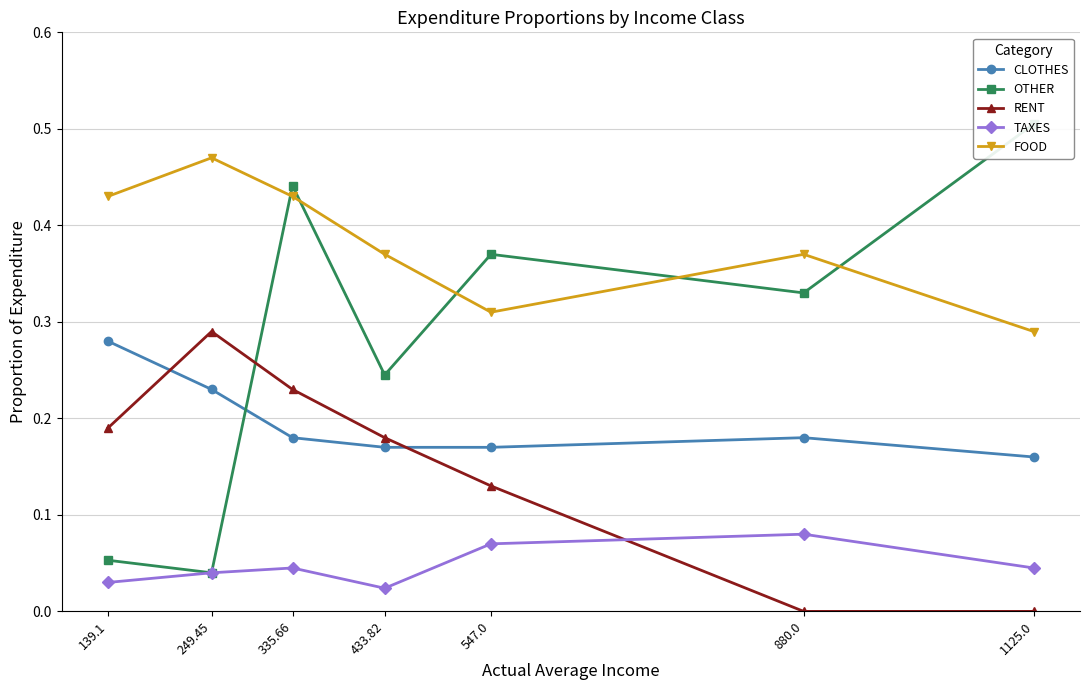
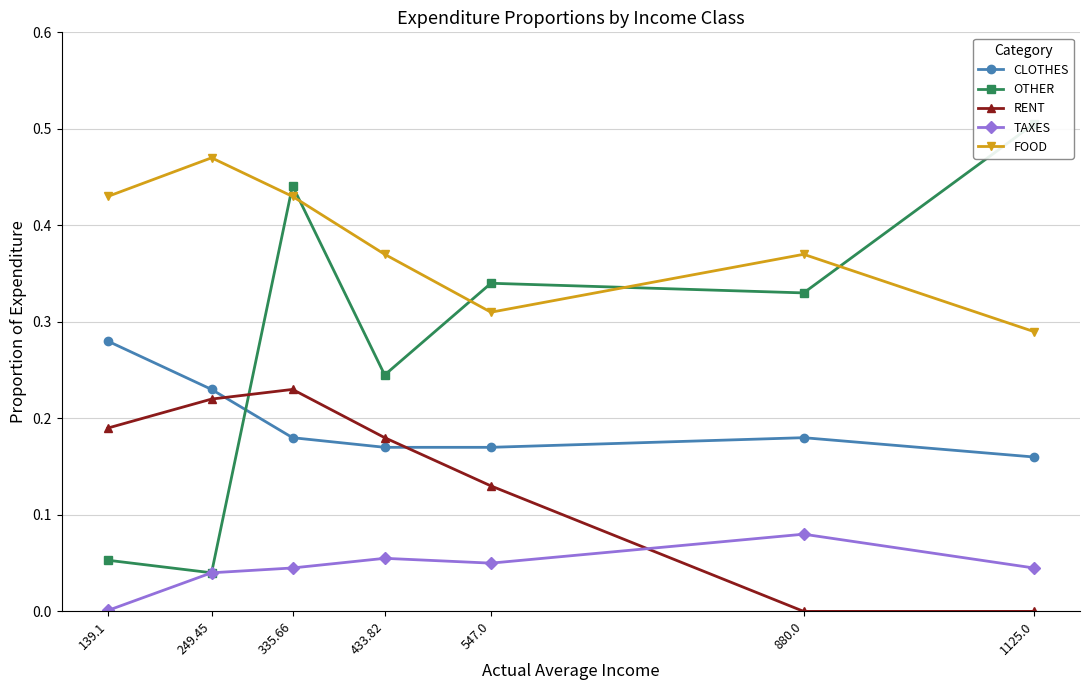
TAXES, 139.1: 0.03 -> 0.00
RENT, 249.45: 0.29 -> 0.22
TAXES, 433.82: 0.02 -> 0.06
OTHER, 547.0: 0.37 -> 0.34
TAXES, 547.0: 0.07 -> 0.05
